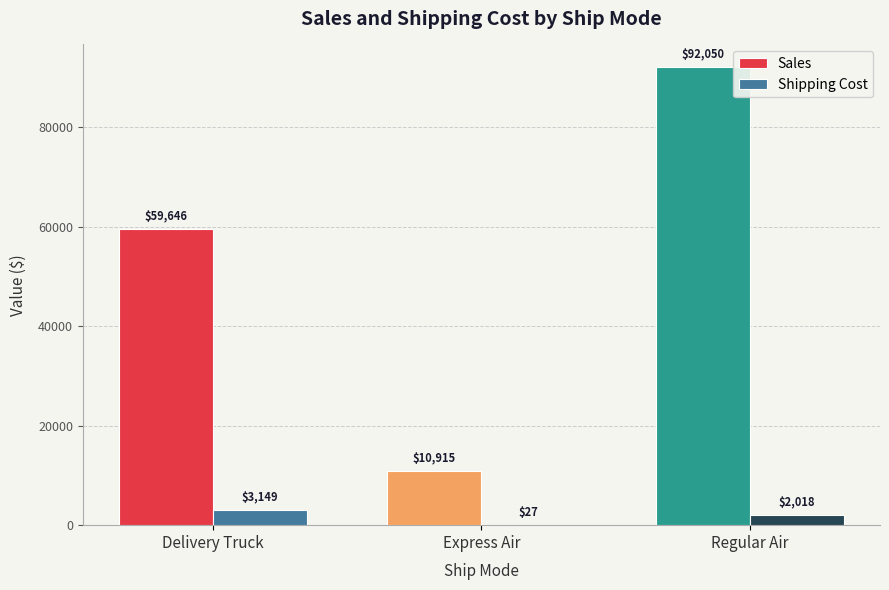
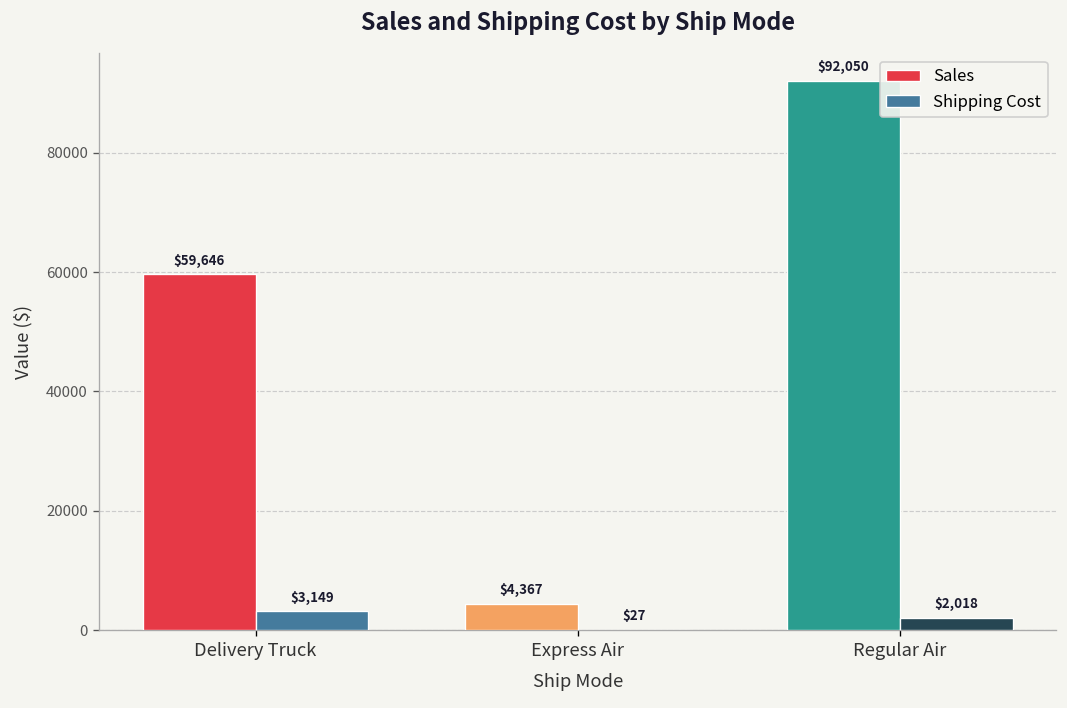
Sales, Express Air: $10,915 -> $4,367
